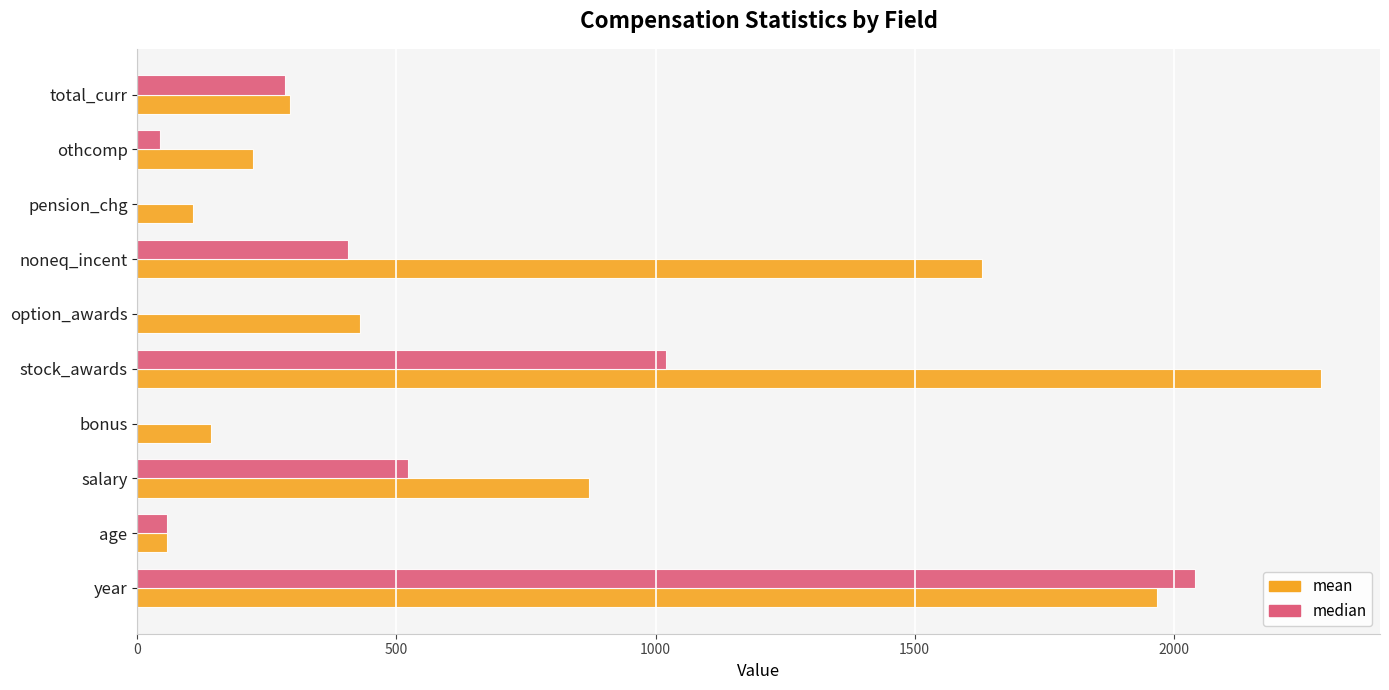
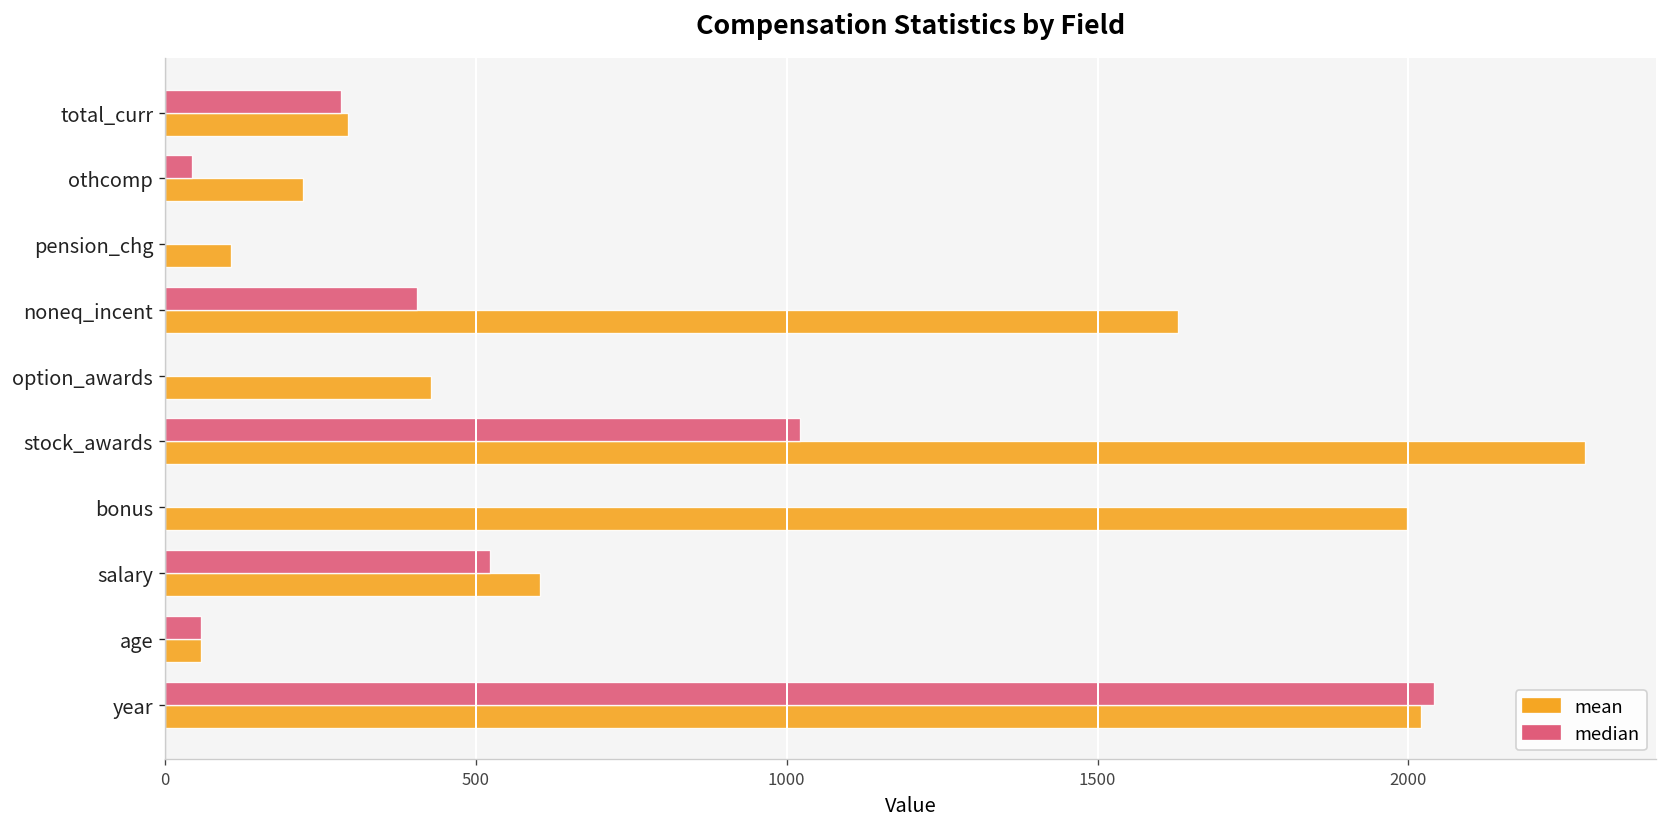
mean, bonus: 140 -> 2000
mean, salary: 870 -> 600
mean, year: 1970 -> 2020
